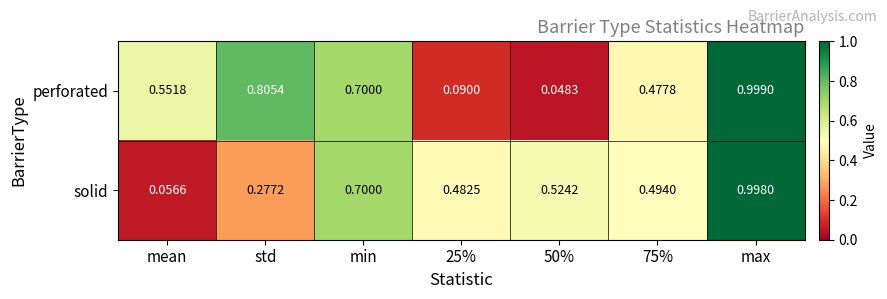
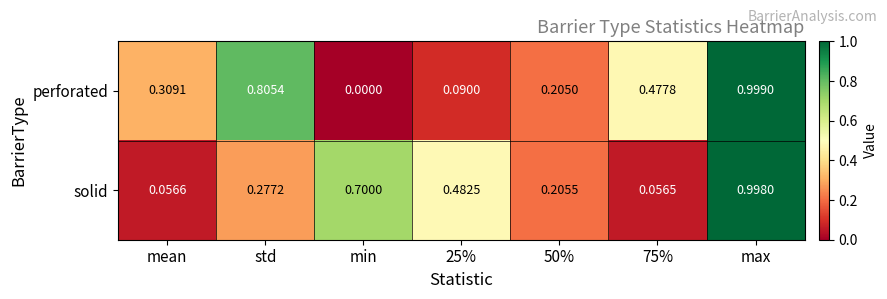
perforated, mean: 0.5518 -> 0.3091
perforated, min: 0.7000 -> 0.0000
perforated, 50%: 0.0483 -> 0.2050
solid, 50%: 0.5242 -> 0.2055
solid, 75%: 0.4940 -> 0.0565
